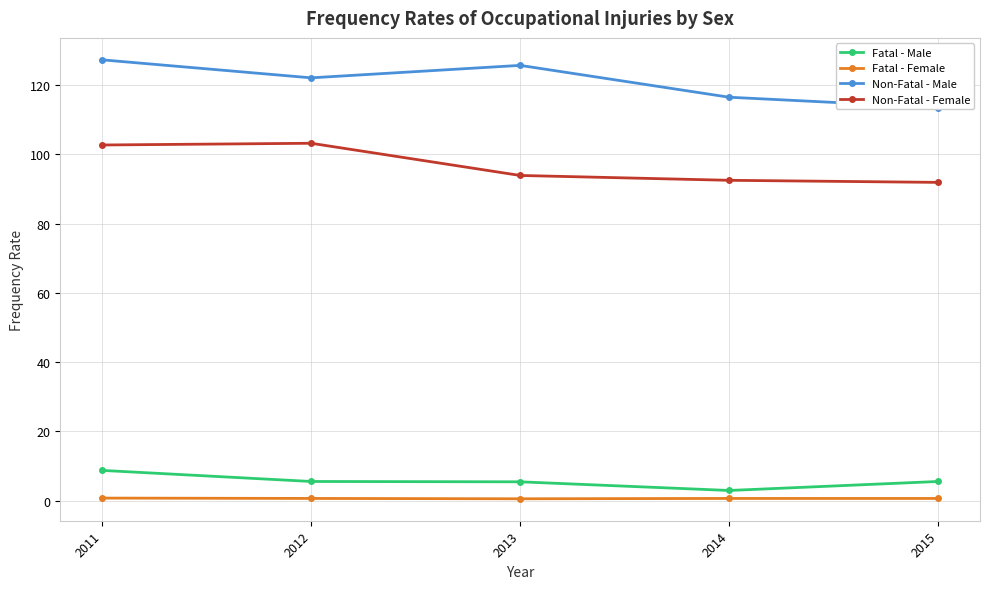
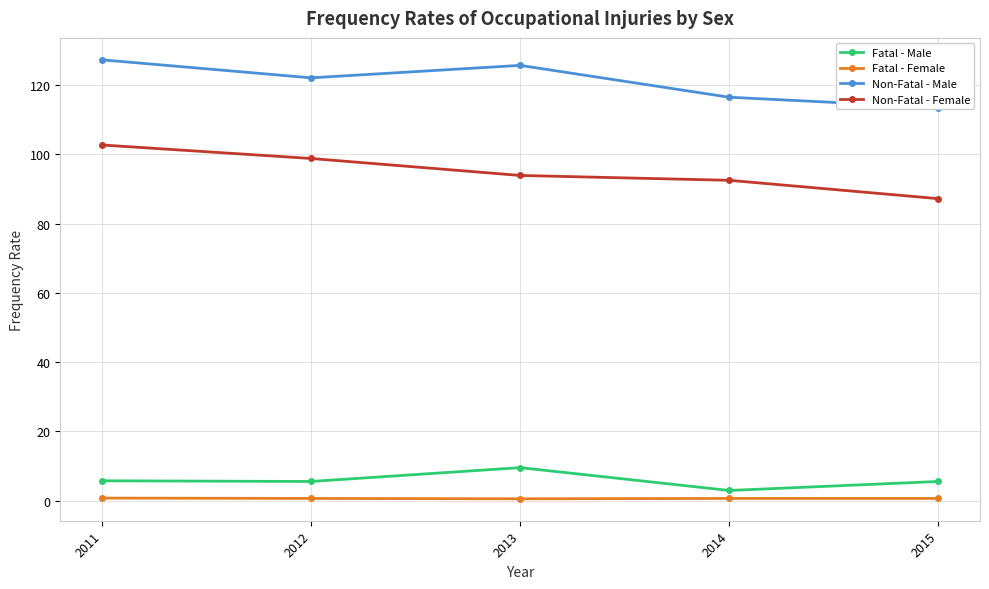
Fatal - Male, 2011: 9 -> 6
Non-Fatal - Female, 2012: 103 -> 99
Fatal - Male, 2013: 5 -> 10
Non-Fatal - Female, 2015: 92 -> 87
